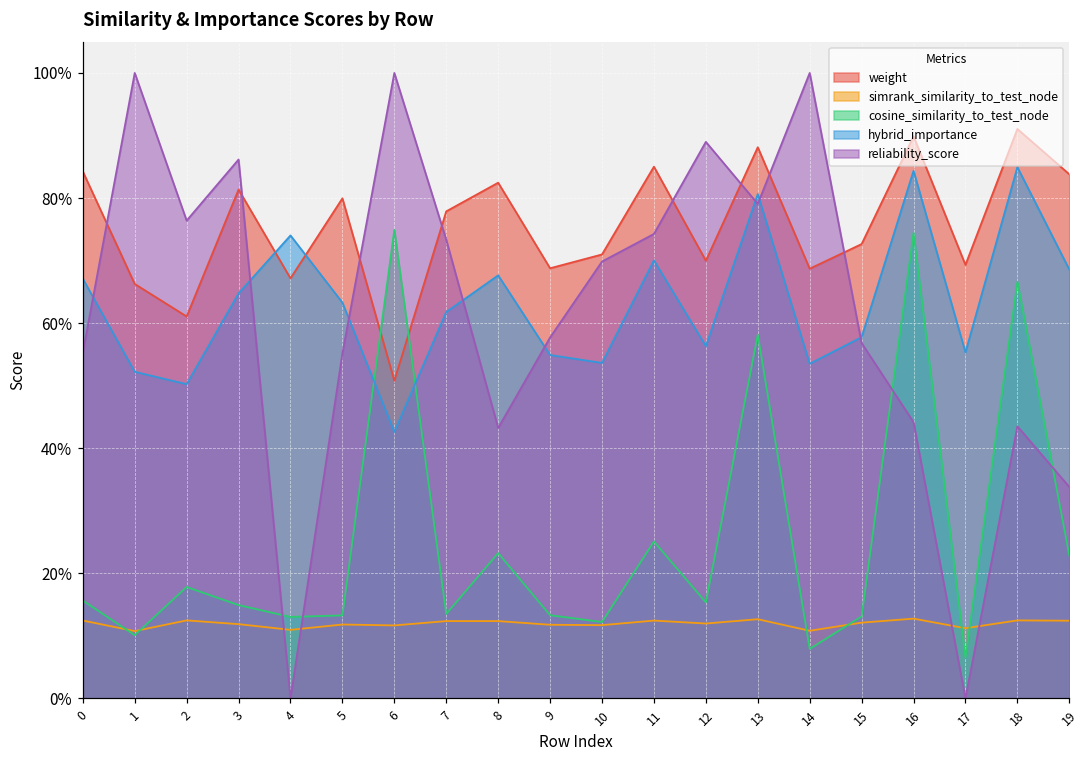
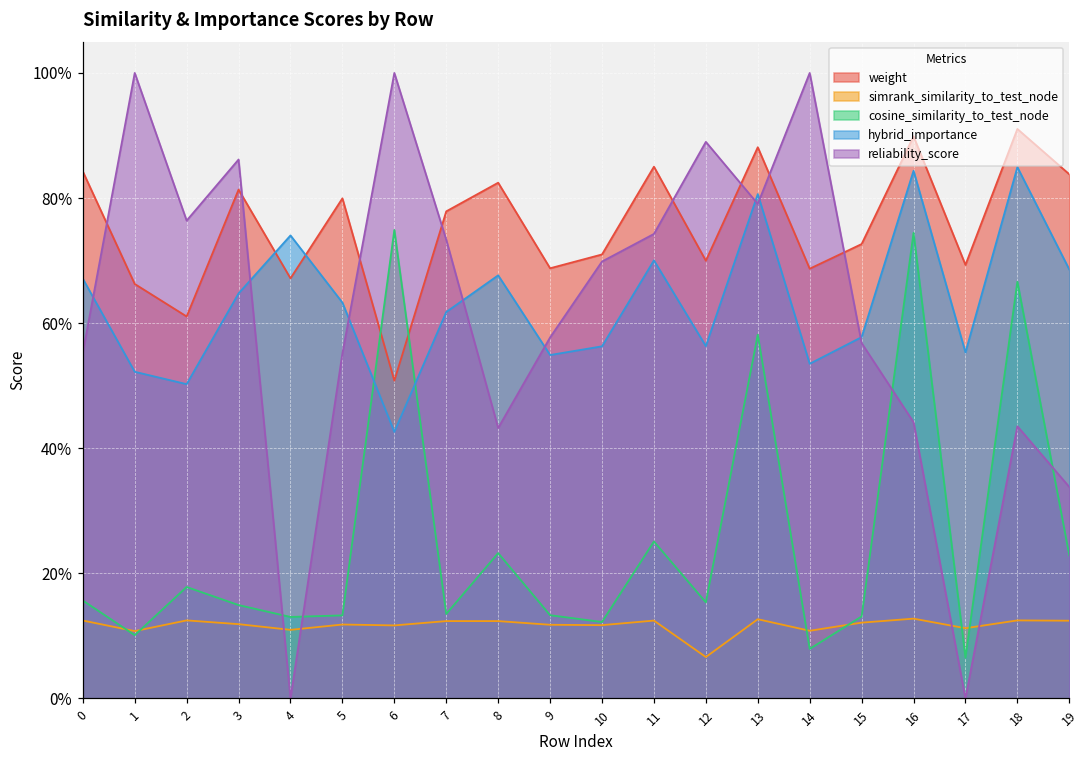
hybrid_importance, 10: 54% -> 56%
simrank_similarity_to_test_node, 12: 12% -> 7%
